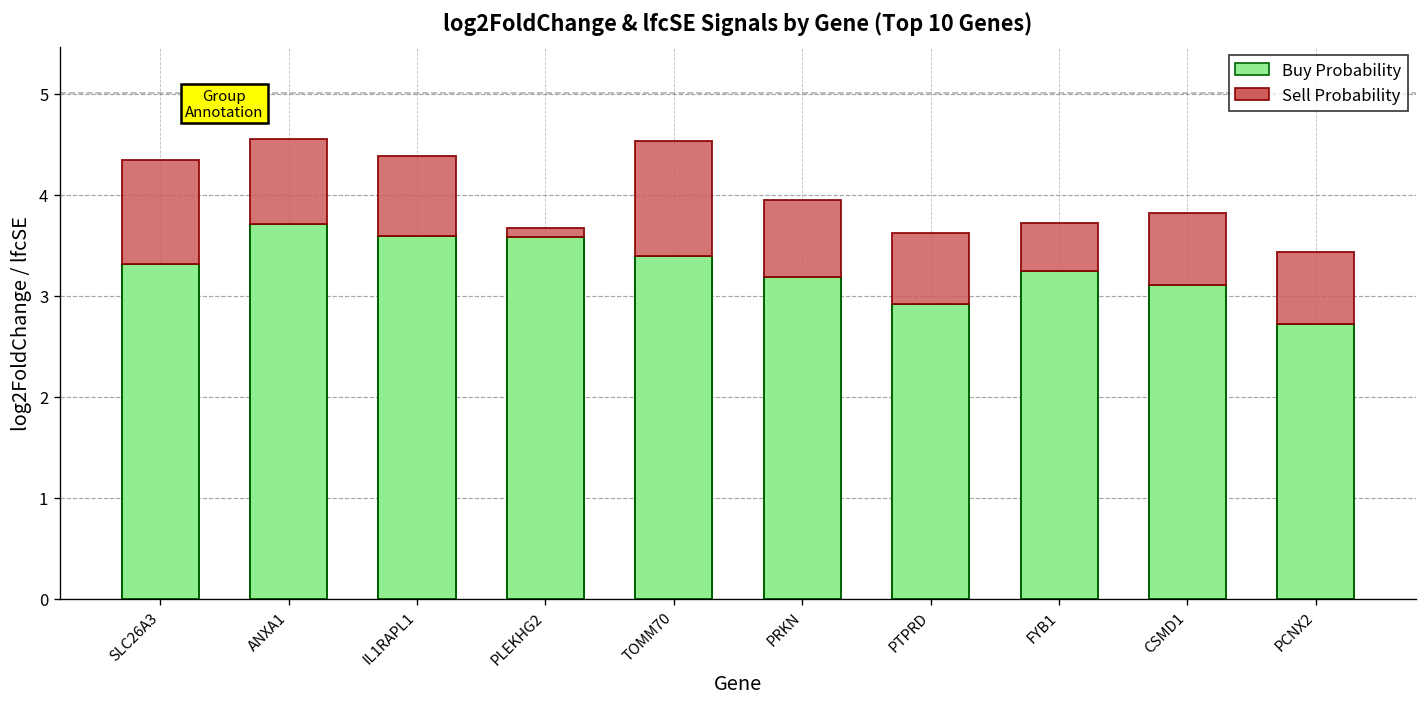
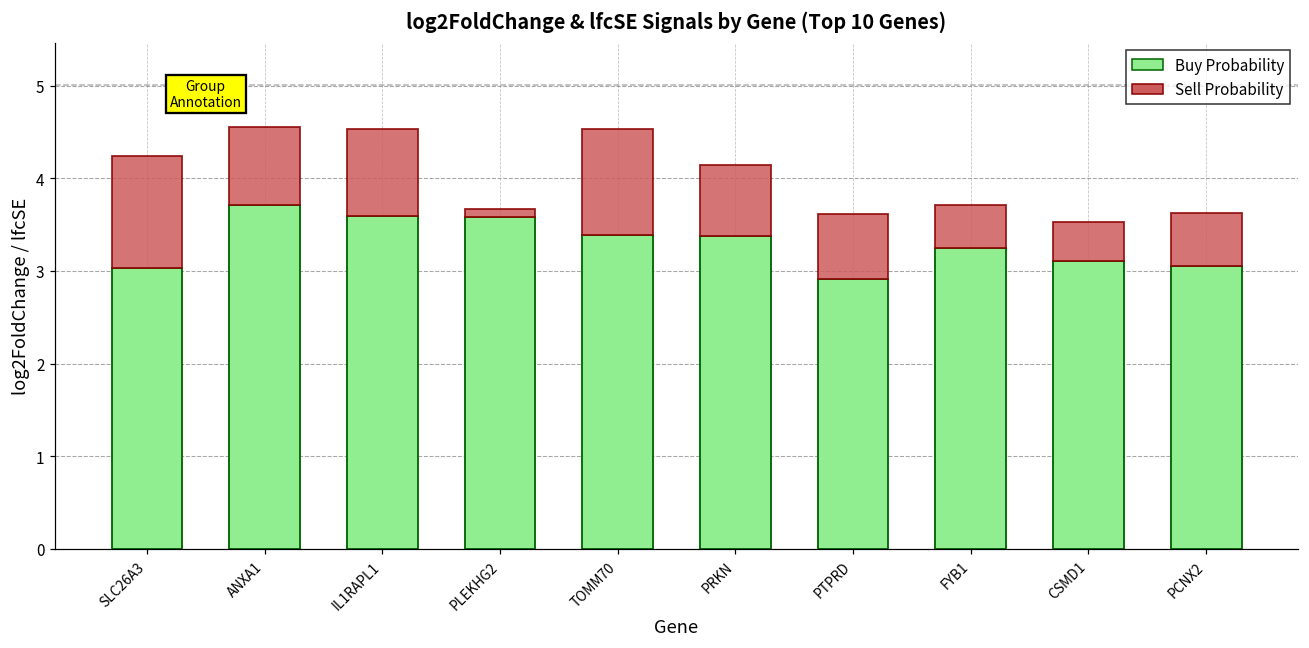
Buy Probability, SLC26A3: 3.3 -> 3.0
Sell Probability, SLC26A3: 1.0 -> 1.2
Sell Probability, IL1RAPL1: 0.8 -> 0.9
Buy Probability, PRKN: 3.2 -> 3.4
Sell Probability, CSMD1: 0.7 -> 0.4
Buy Probability, PCNX2: 2.7 -> 3.1
Sell Probability, PCNX2: 0.7 -> 0.6
